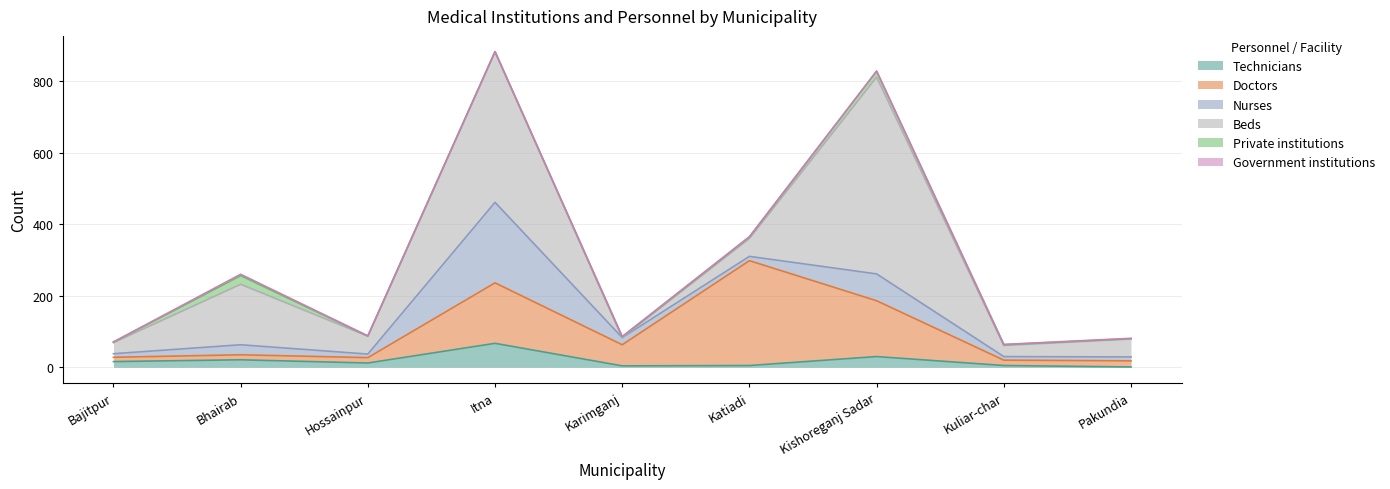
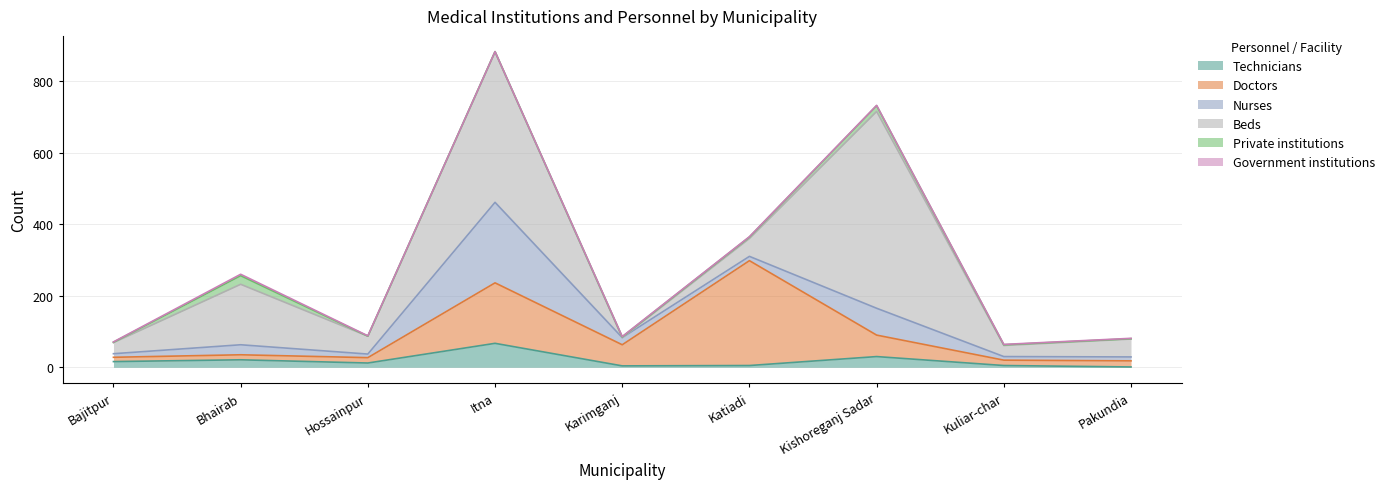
Doctors, Kishoreganj Sadar: 160 -> 60
